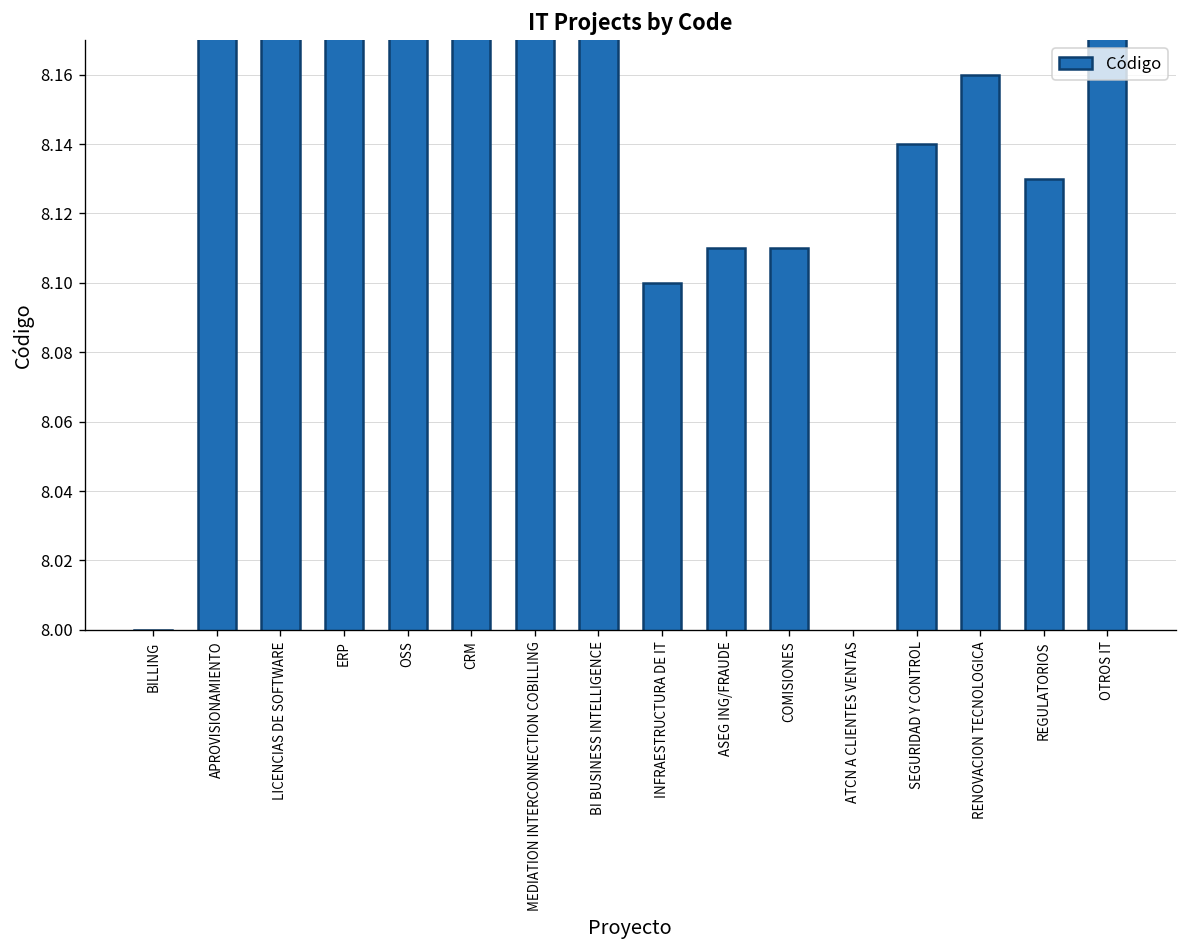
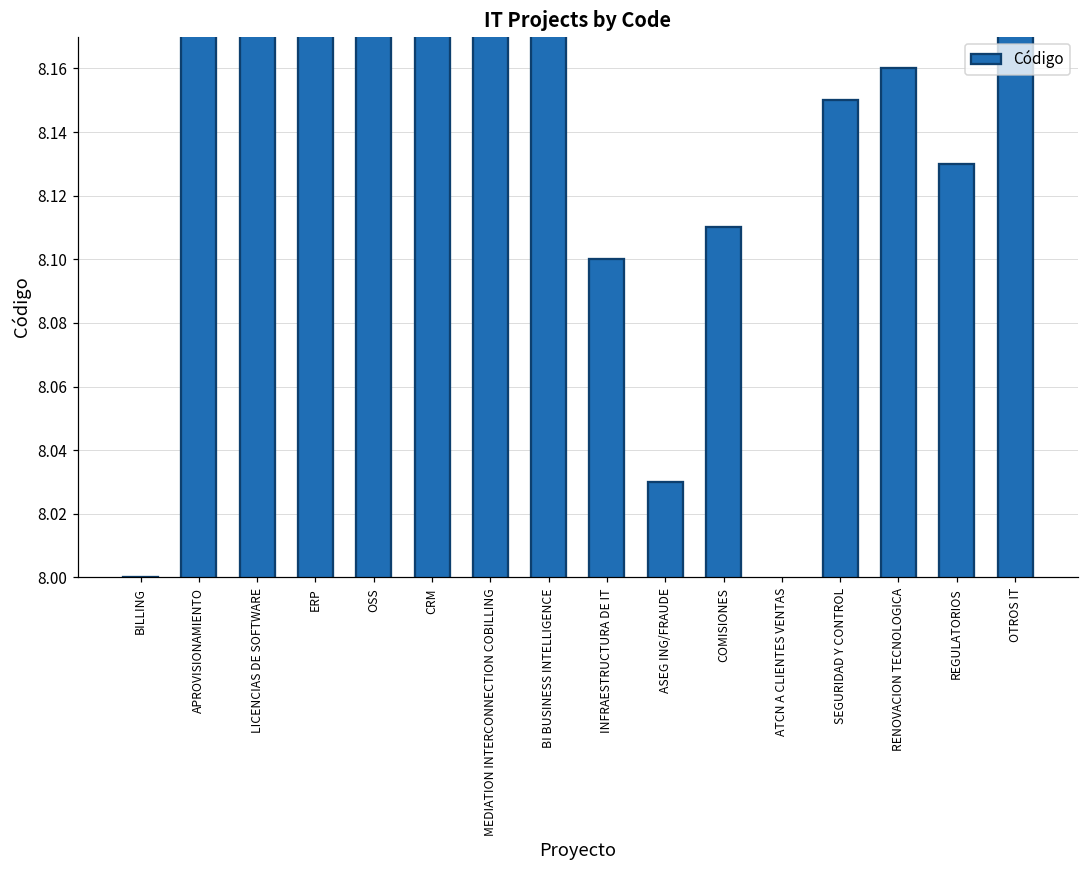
ASEG ING/FRAUDE: 8.11 -> 8.03
SEGURIDAD Y CONTROL: 8.14 -> 8.15
